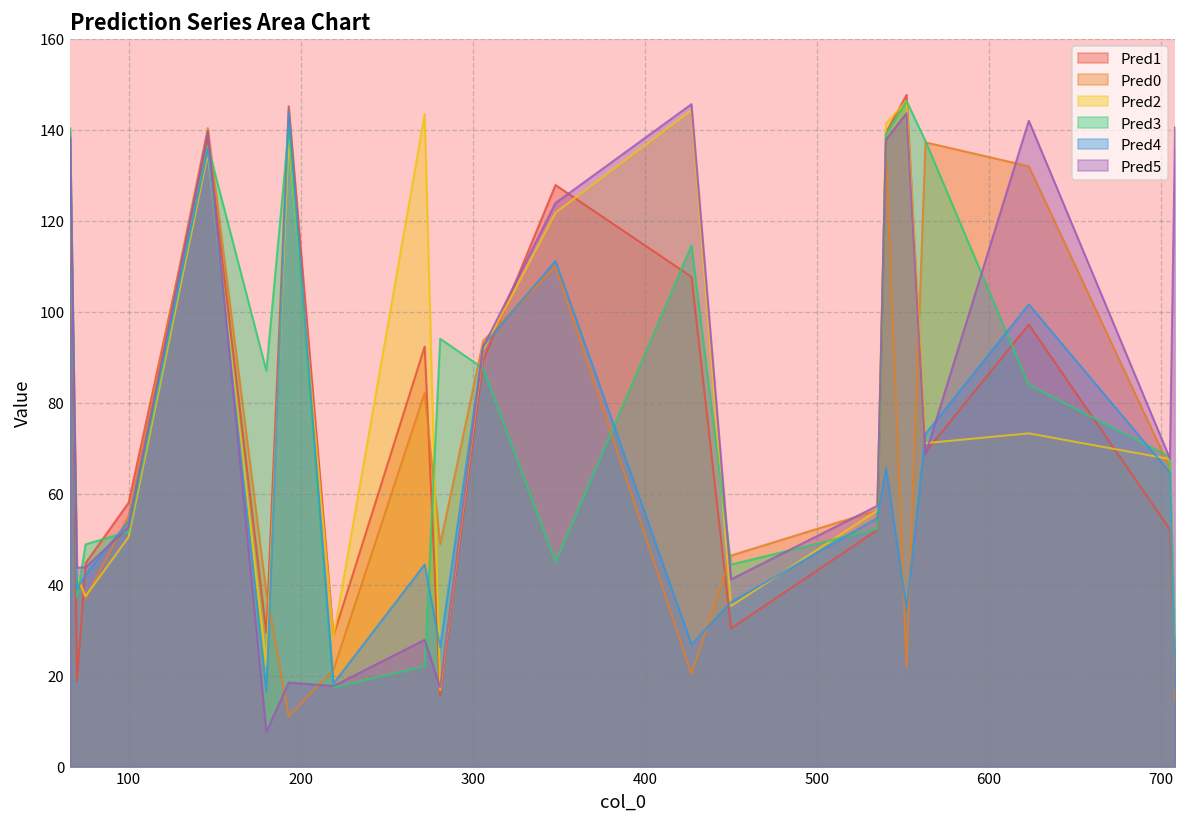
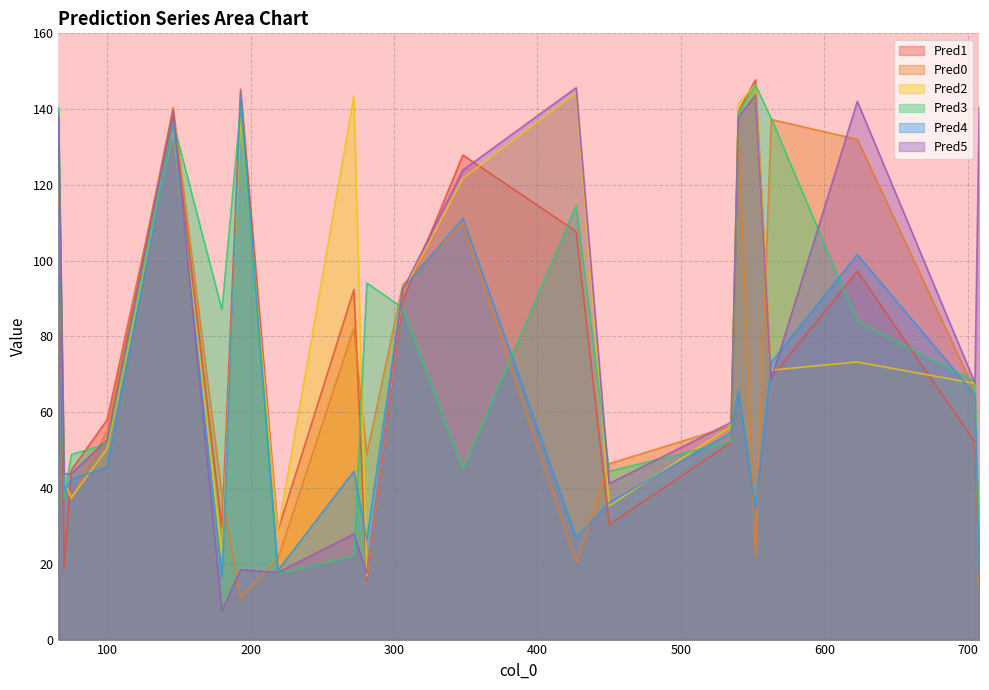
Pred4, 100: 54 -> 46
